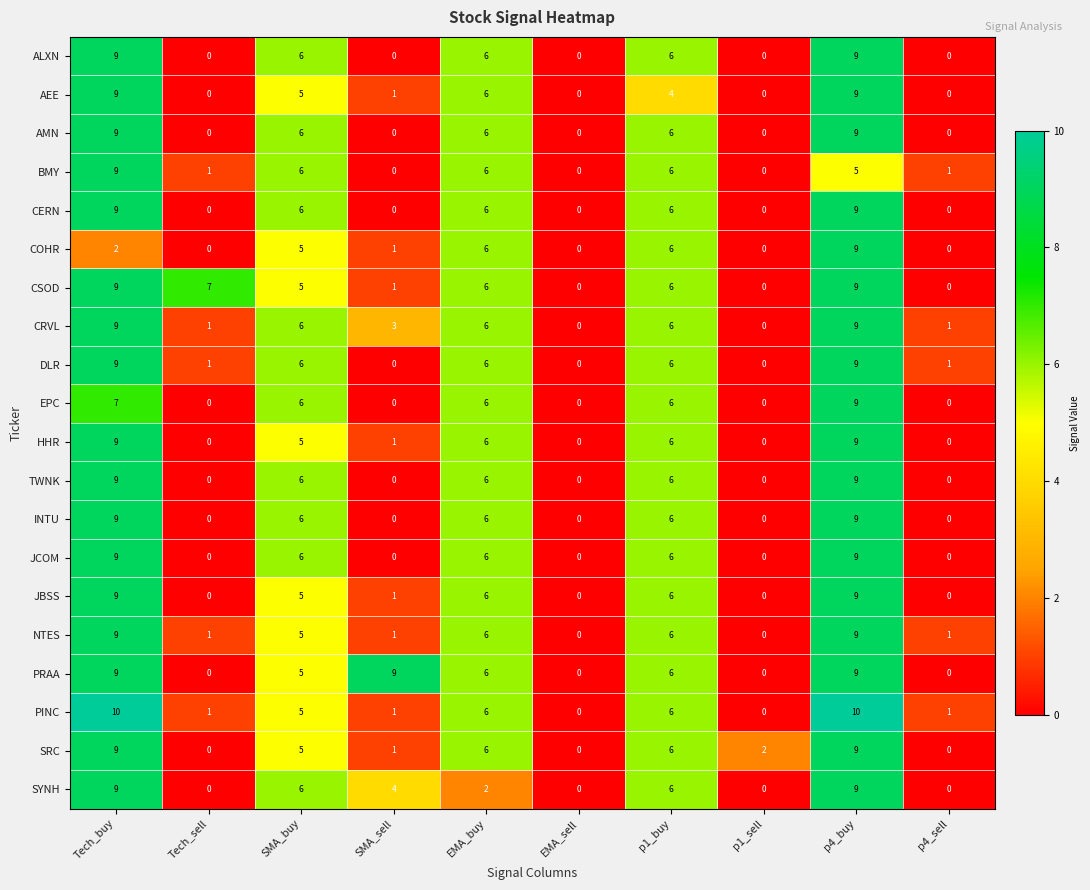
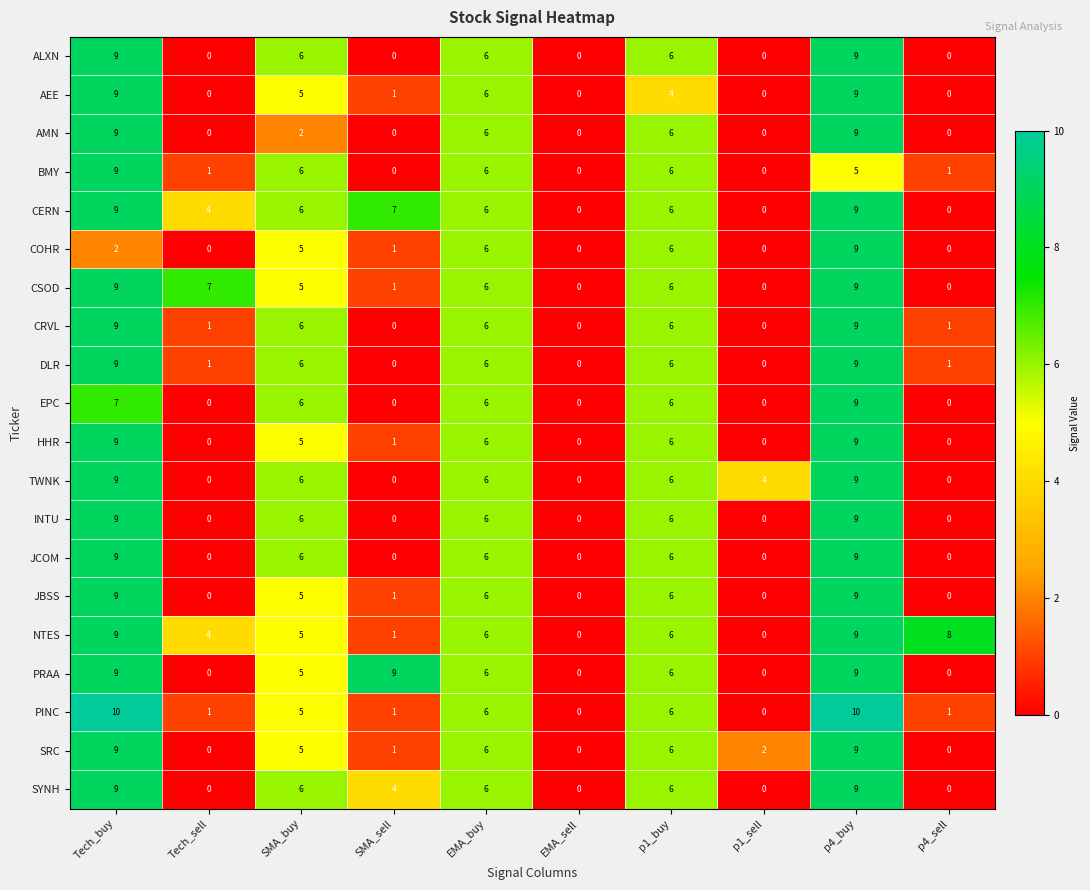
AMN, SMA_buy: 6 -> 2
CERN, Tech_sell: 0 -> 4
CERN, SMA_sell: 0 -> 7
CRVL, SMA_sell: 3 -> 0
TWNK, p1_sell: 0 -> 4
NTES, Tech_sell: 1 -> 4
NTES, p4_sell: 1 -> 8
SYNH, EMA_buy: 2 -> 6
